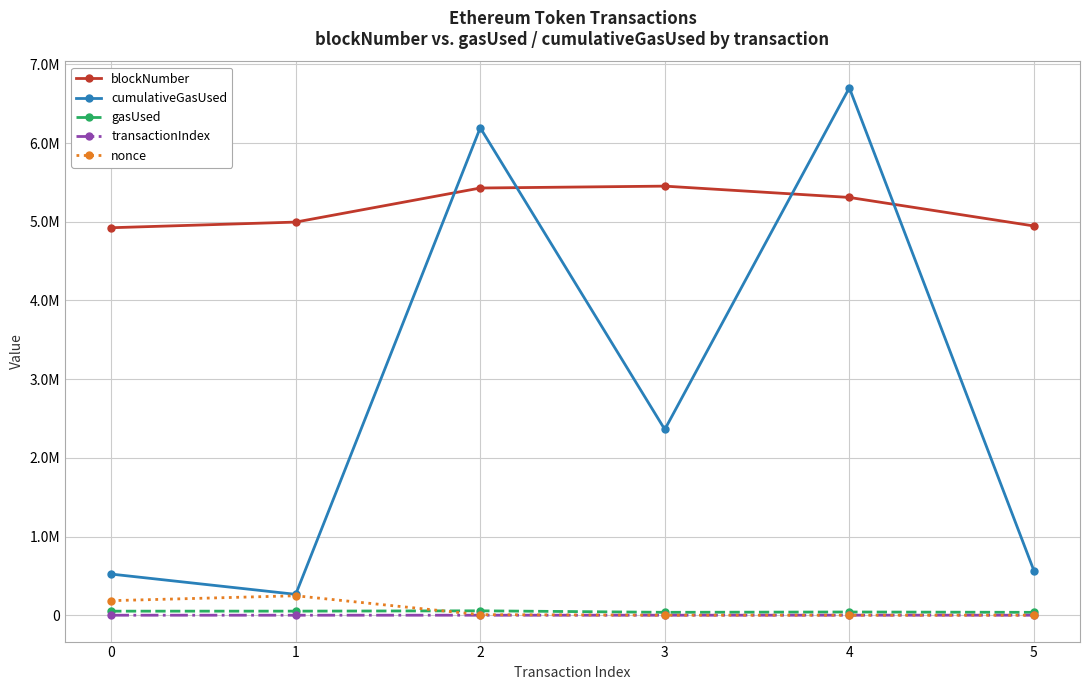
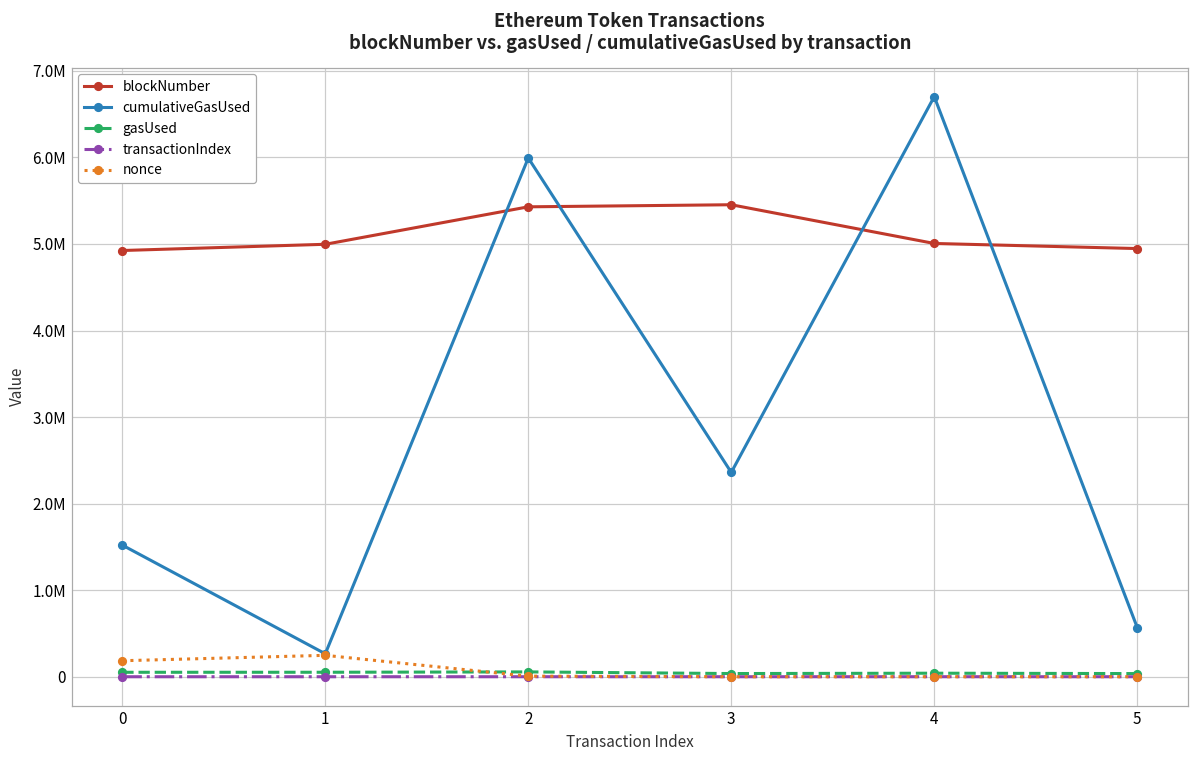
cumulativeGasUsed, 0: 500000 -> 1500000
cumulativeGasUsed, 2: 6200000 -> 6000000
blockNumber, 4: 5300000 -> 5000000
